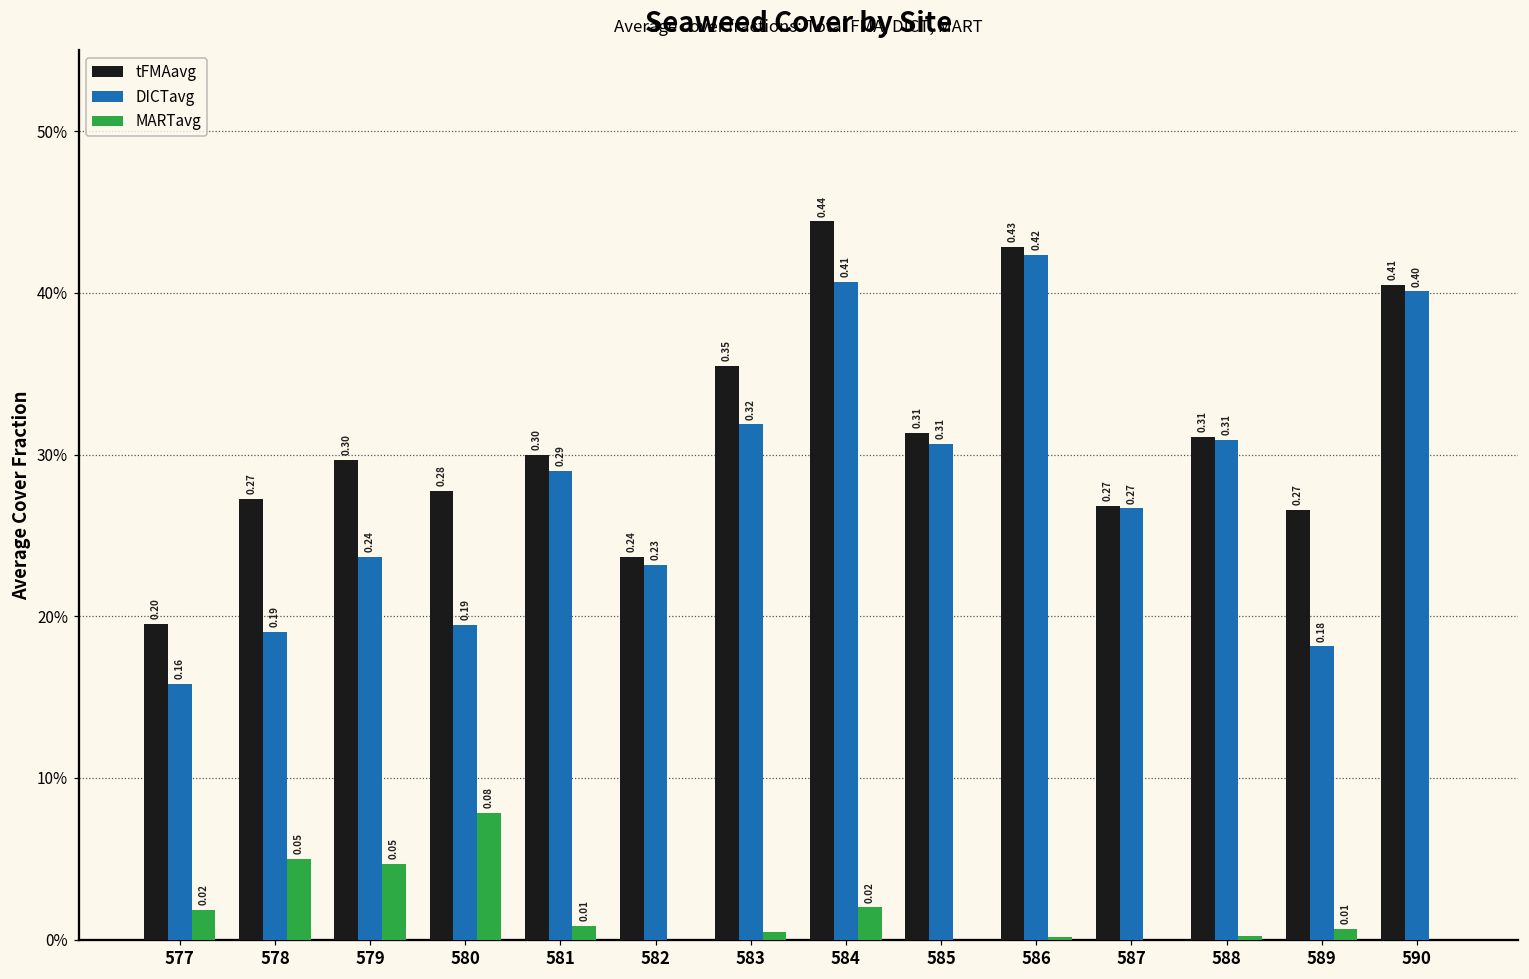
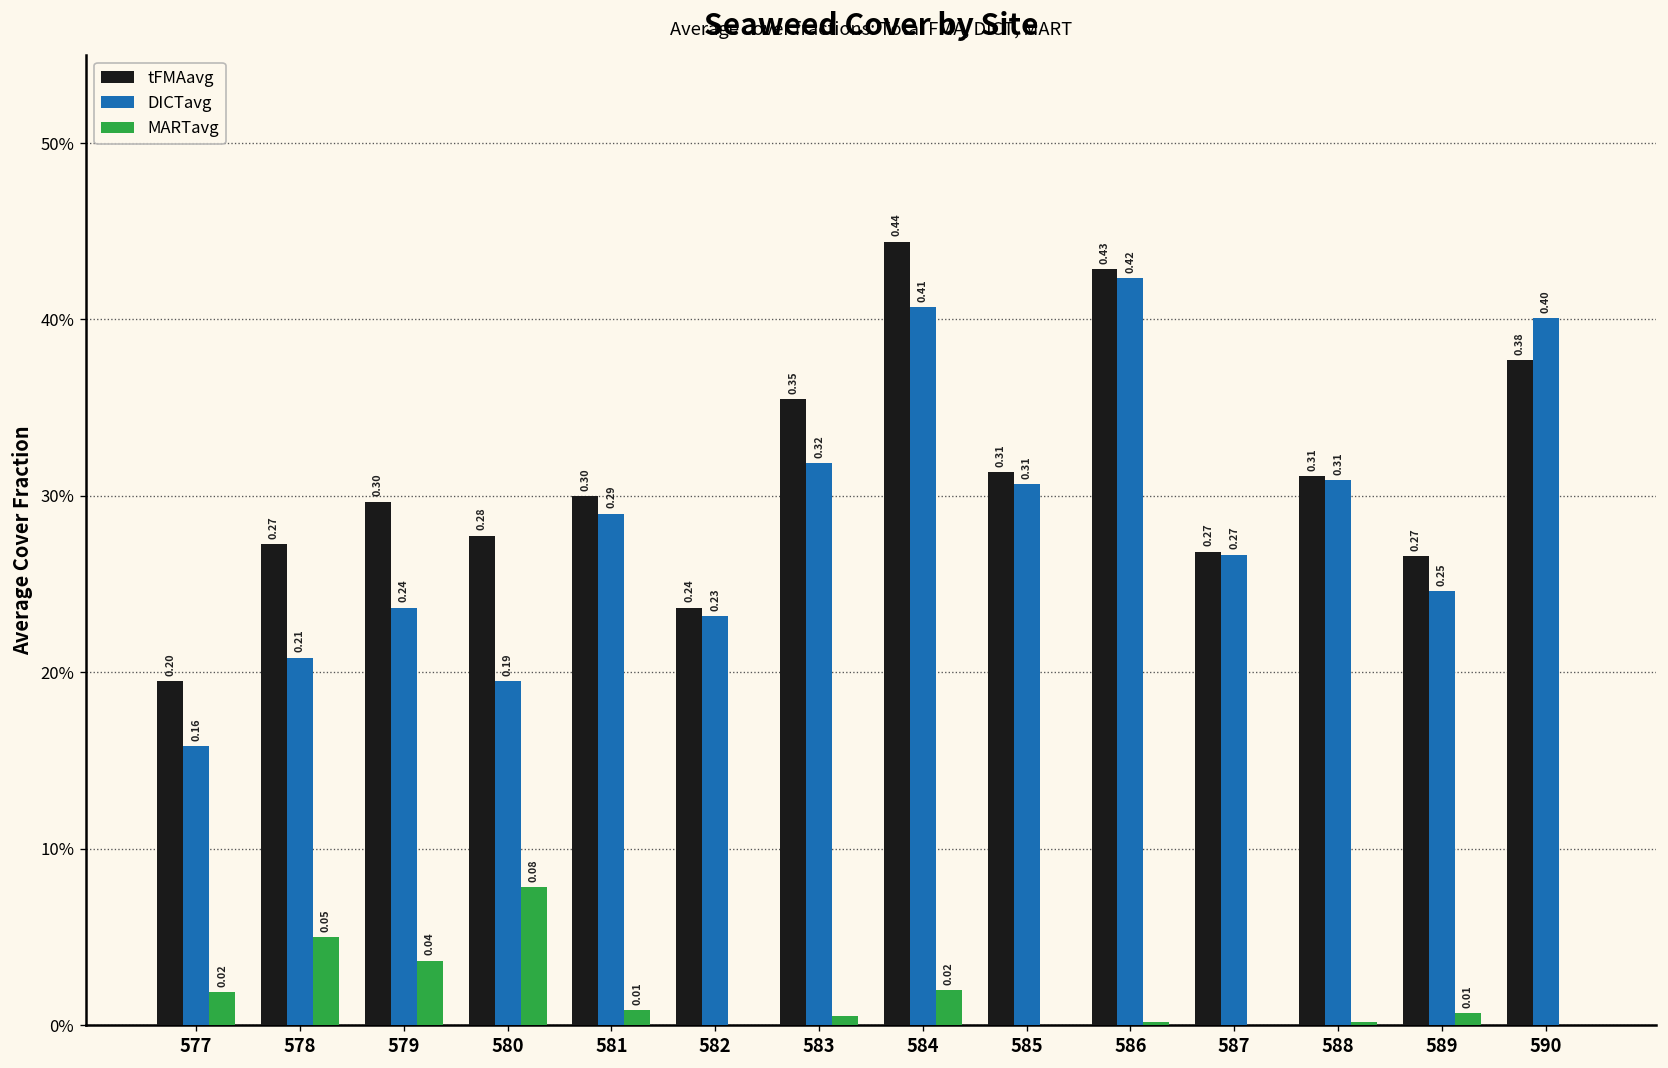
DICTavg, 578: 0.19 -> 0.21
MARTavg, 579: 0.05 -> 0.04
DICTavg, 589: 0.18 -> 0.25
tFMAavg, 590: 0.41 -> 0.38
